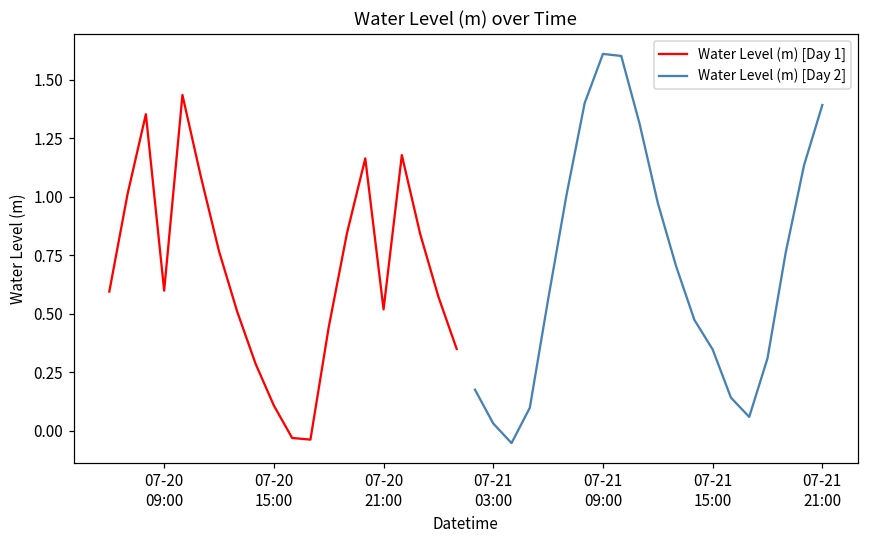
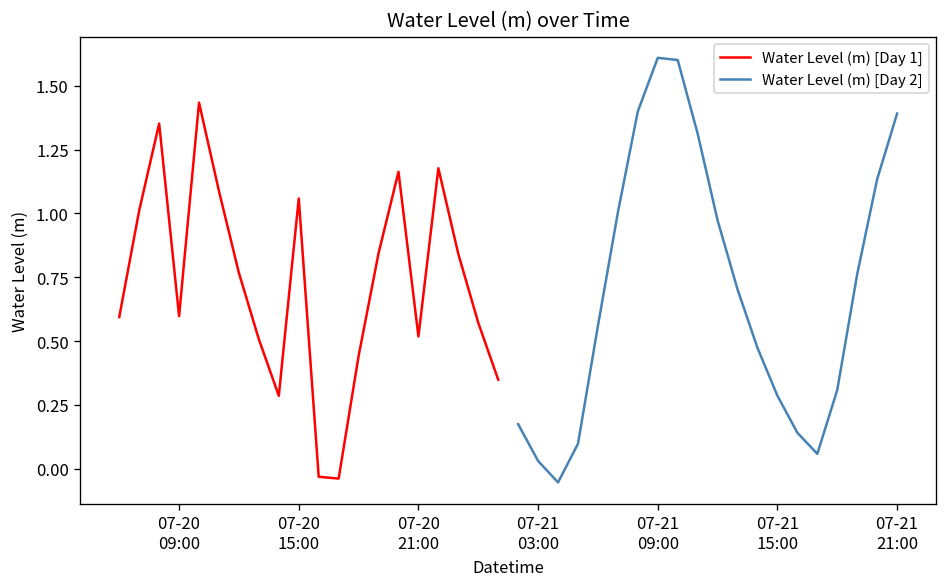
Water Level (m) [Day 1], 07-20 15:00: 0.11 -> 1.06
Water Level (m) [Day 2], 07-21 15:00: 0.35 -> 0.29
